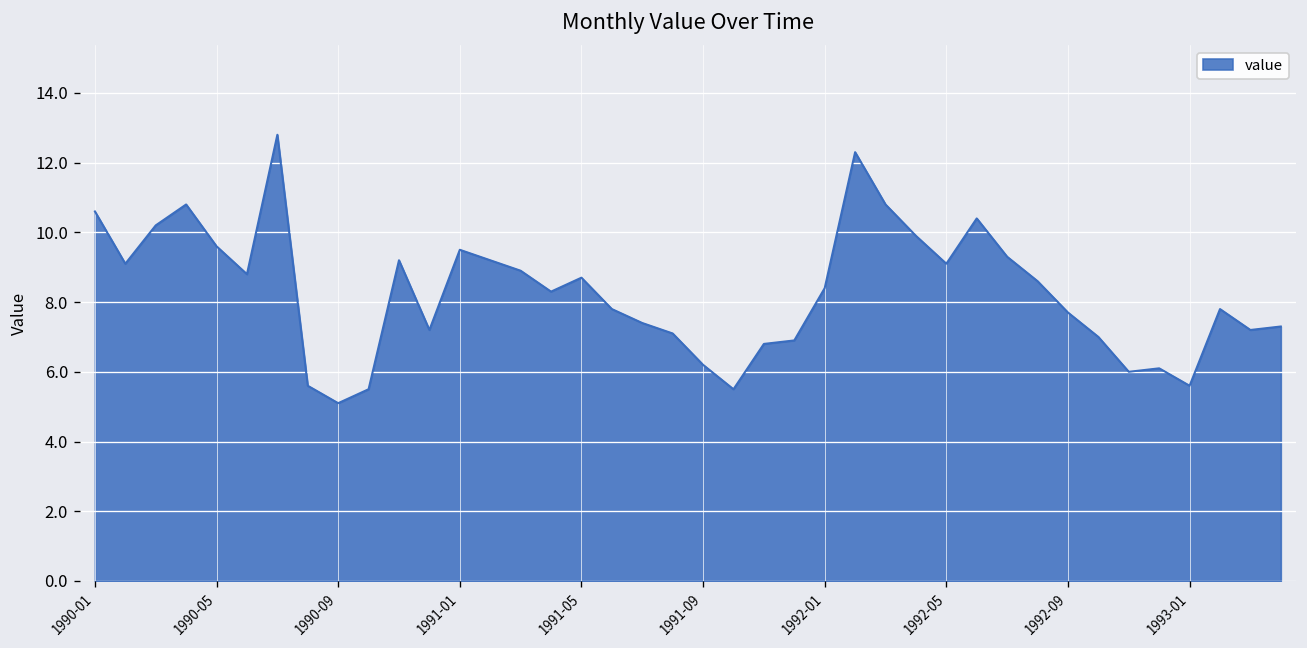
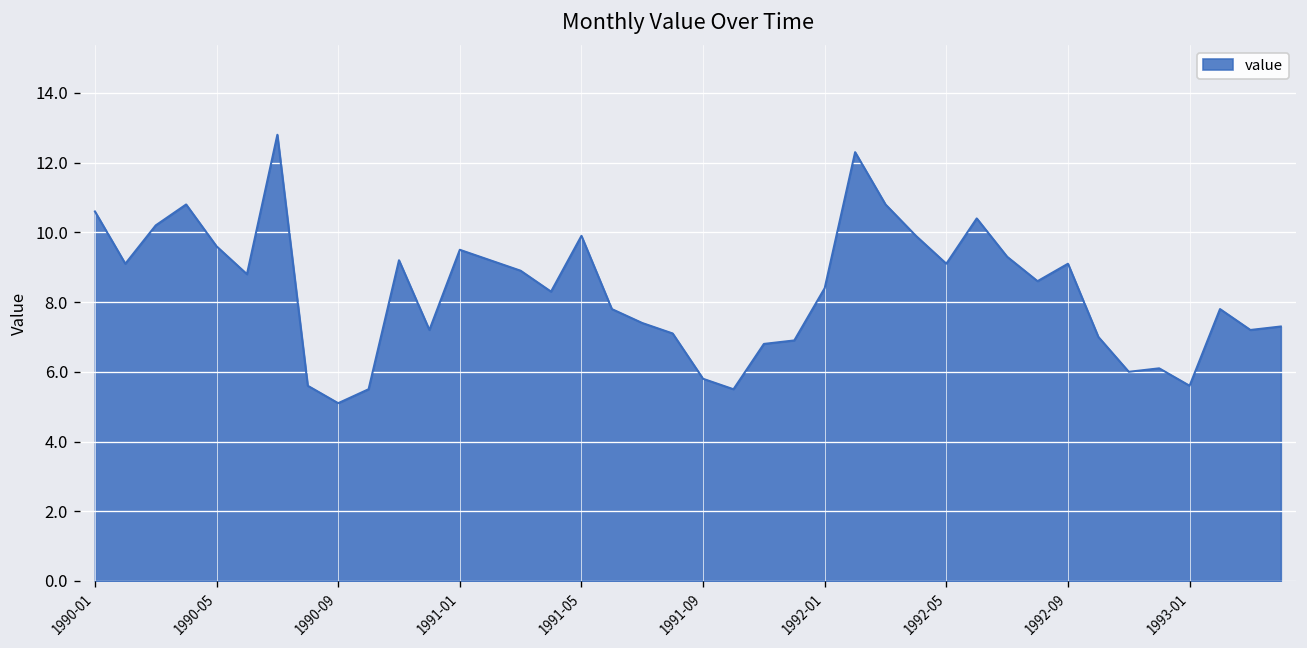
1991-05: 8.7 -> 9.9
1991-09: 6.2 -> 5.8
1992-09: 7.7 -> 9.1
